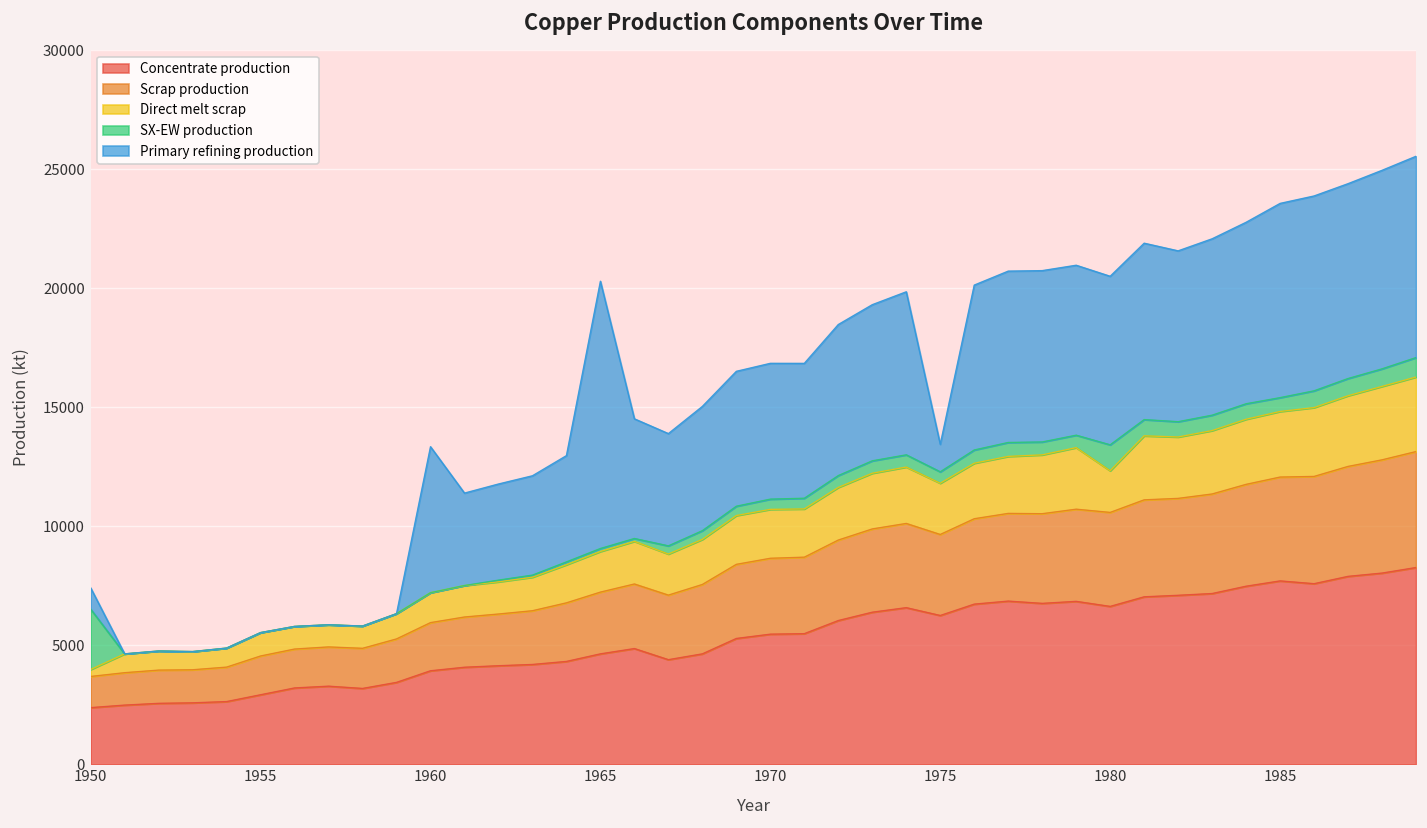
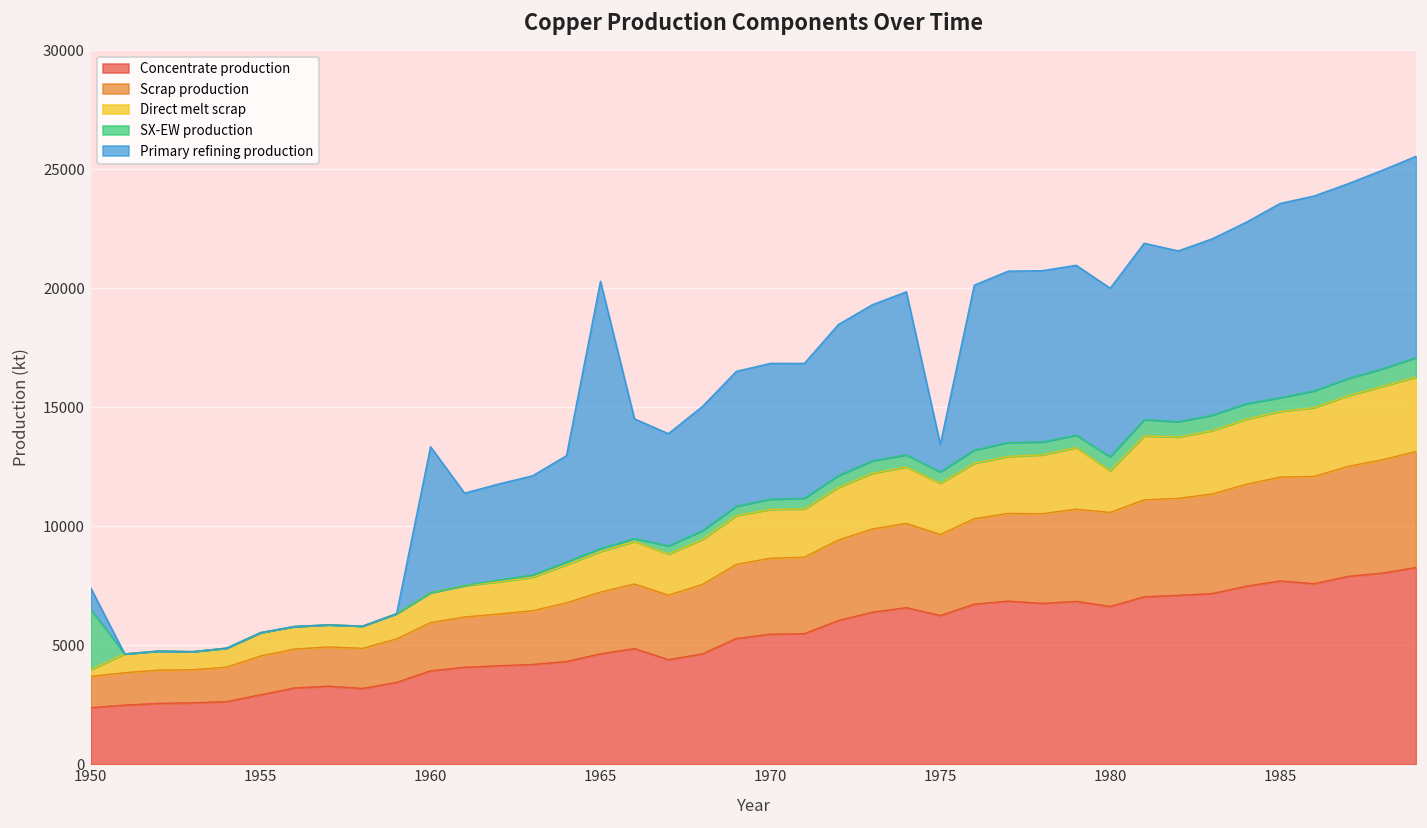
SX-EW production, 1980: 1100 -> 600
